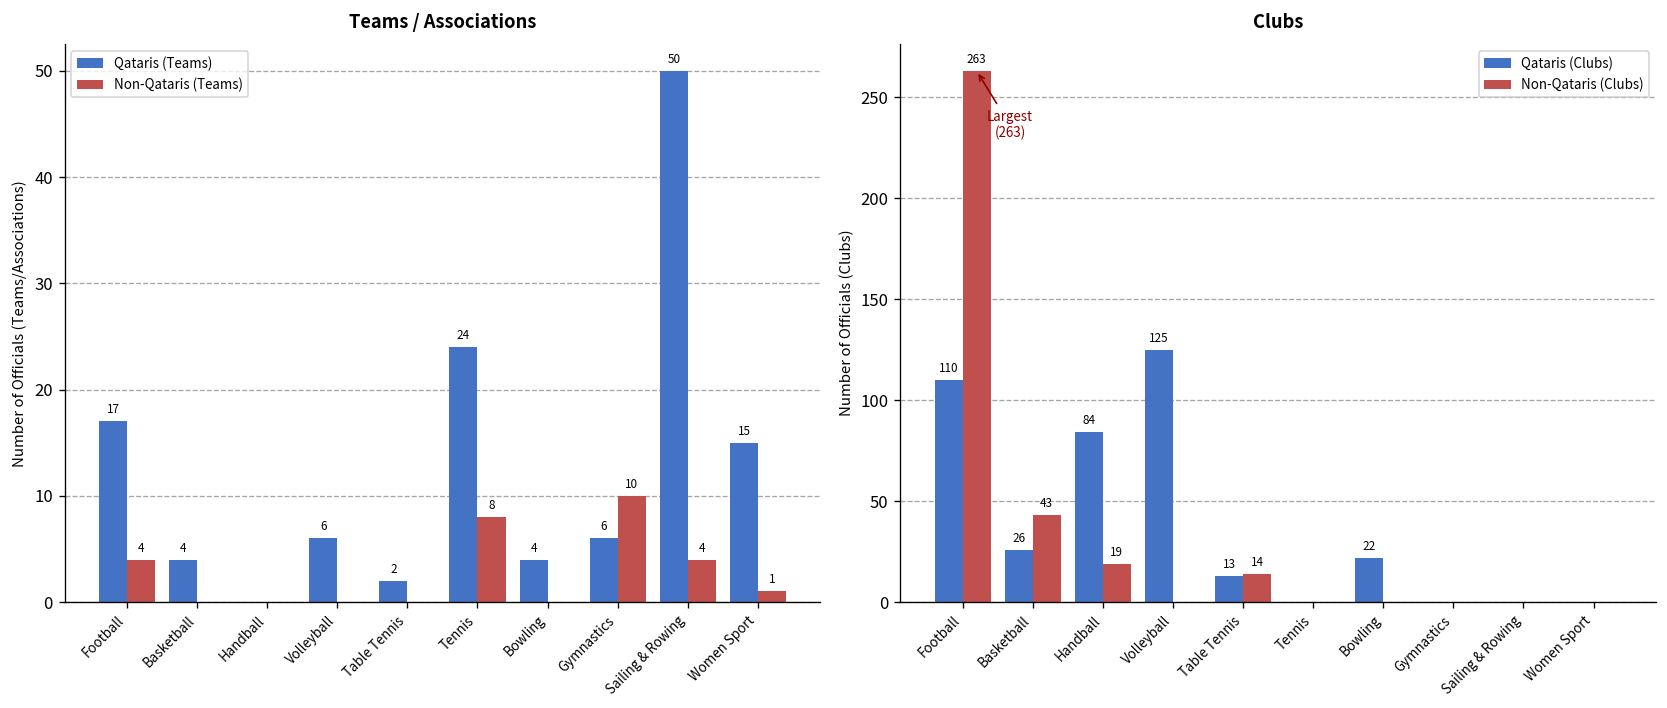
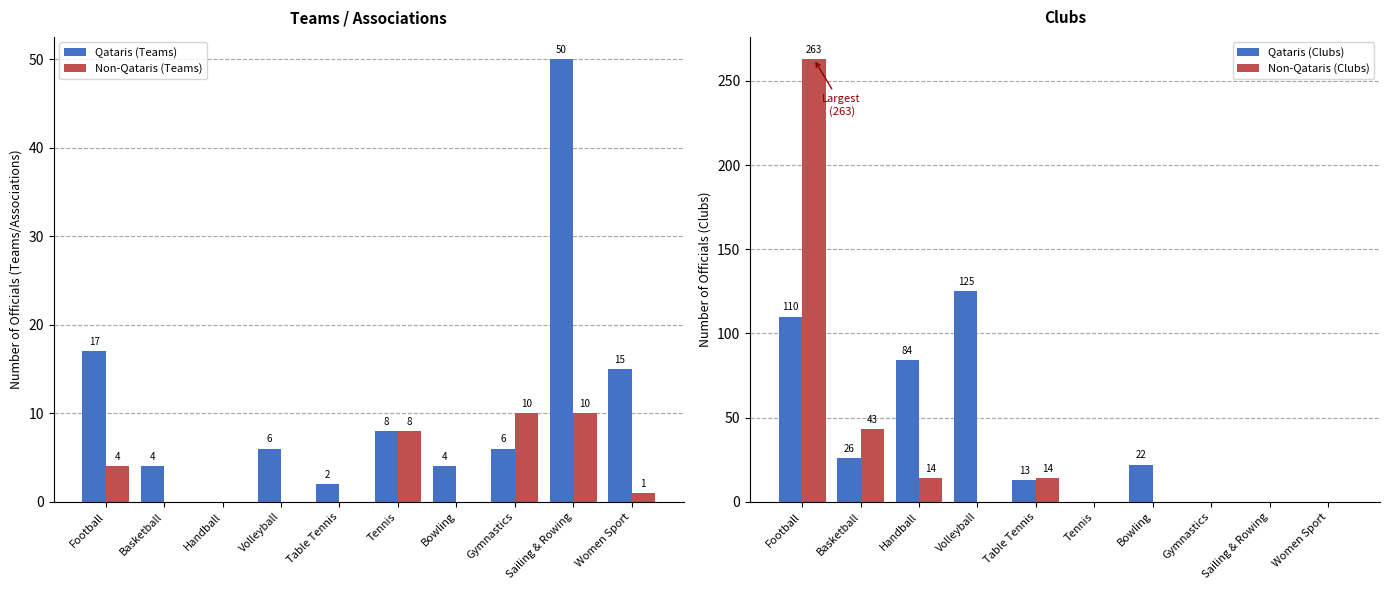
Teams / Associations, Qataris (Teams), Tennis: 24 -> 8
Teams / Associations, Non-Qataris (Teams), Sailing & Rowing: 4 -> 10
Clubs, Non-Qataris (Clubs), Handball: 19 -> 14
